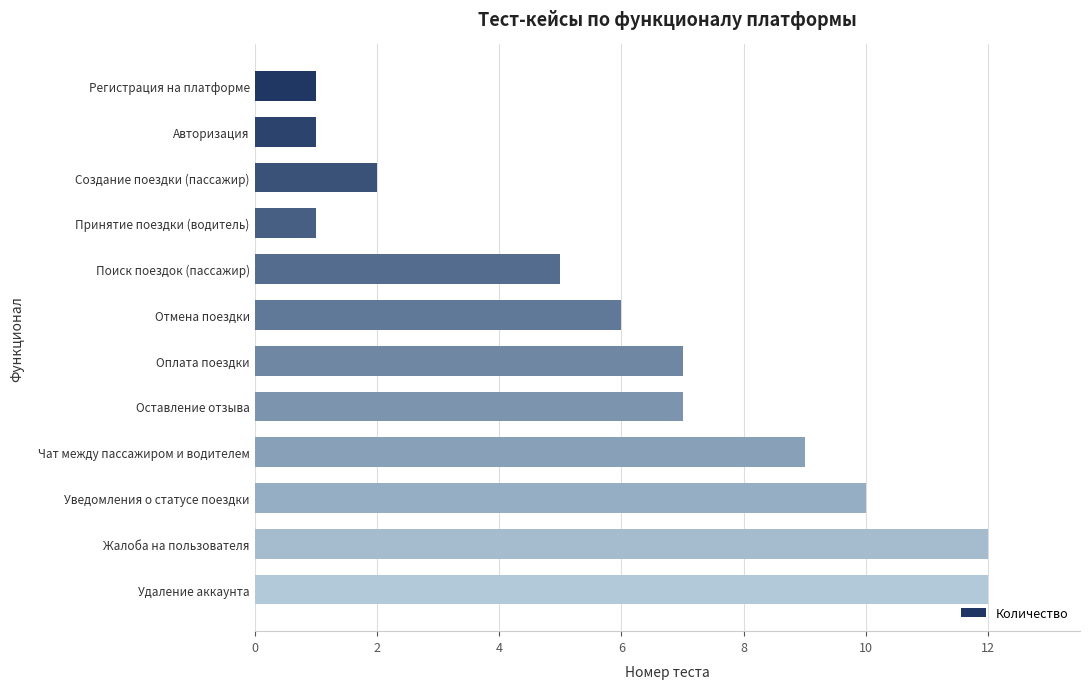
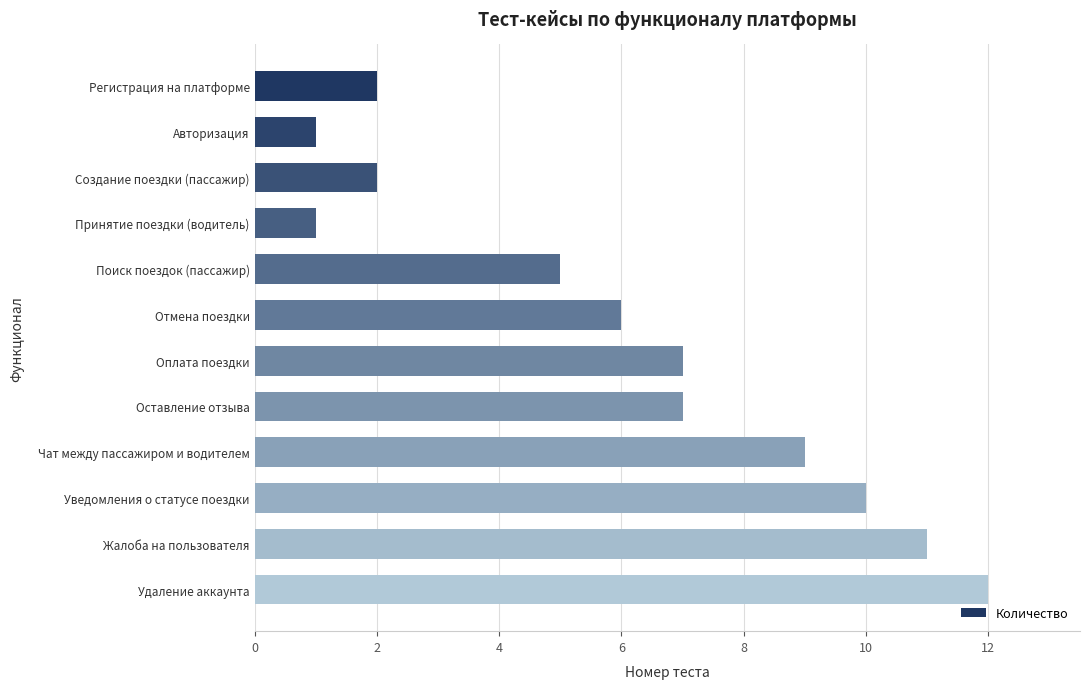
Регистрация на платформе: 1 -> 2
Жалоба на пользователя: 12 -> 11
